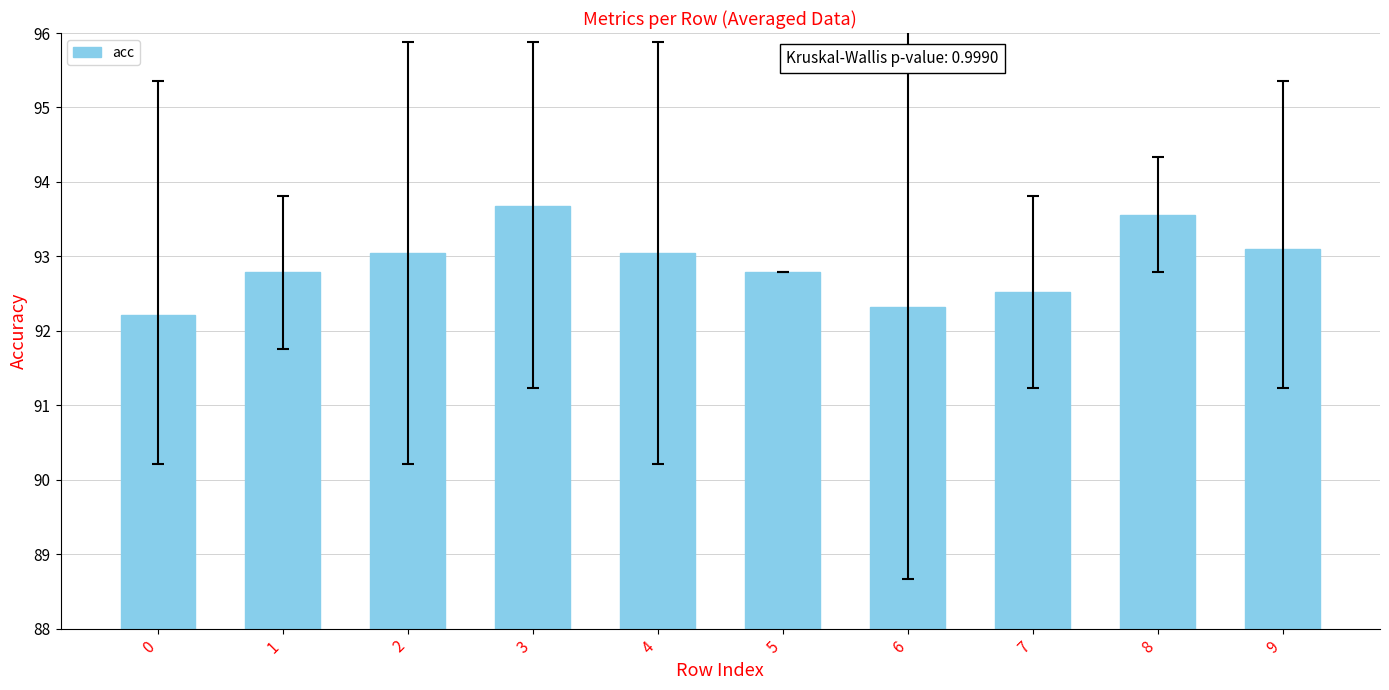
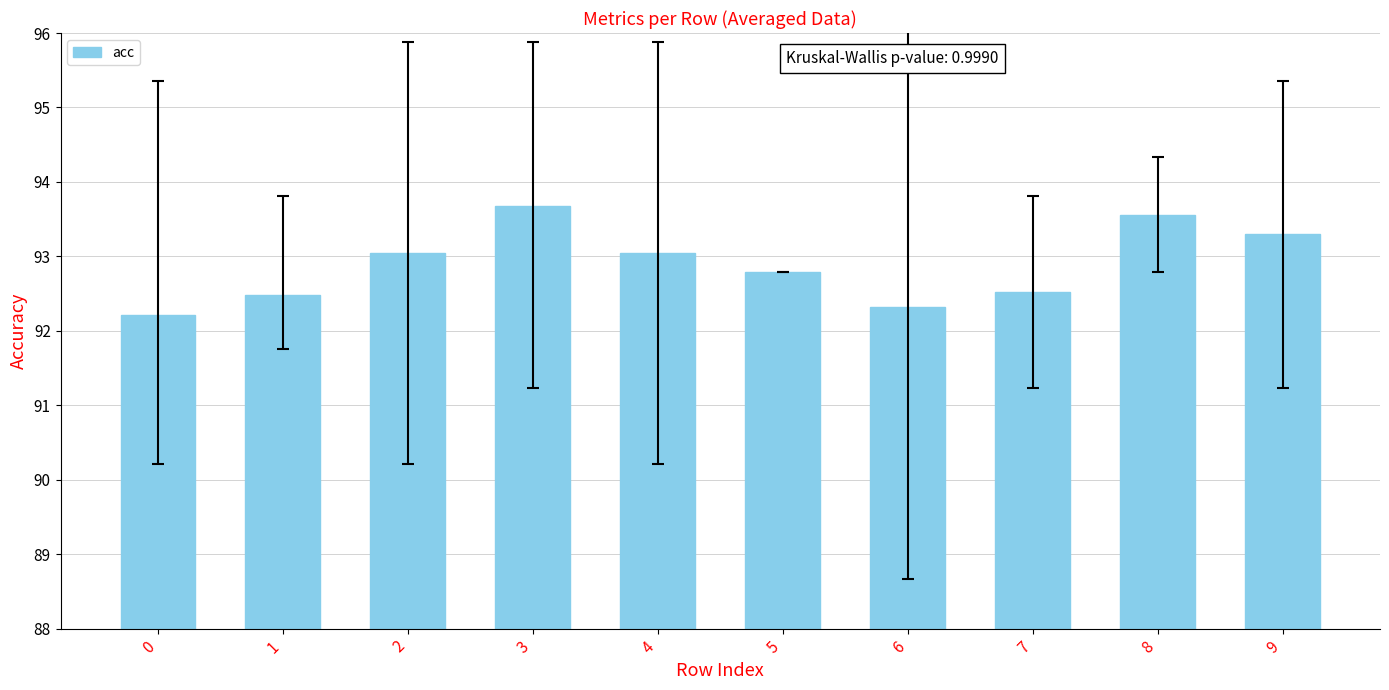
acc, 1: 92.8 -> 92.5
acc, 9: 93.1 -> 93.3
